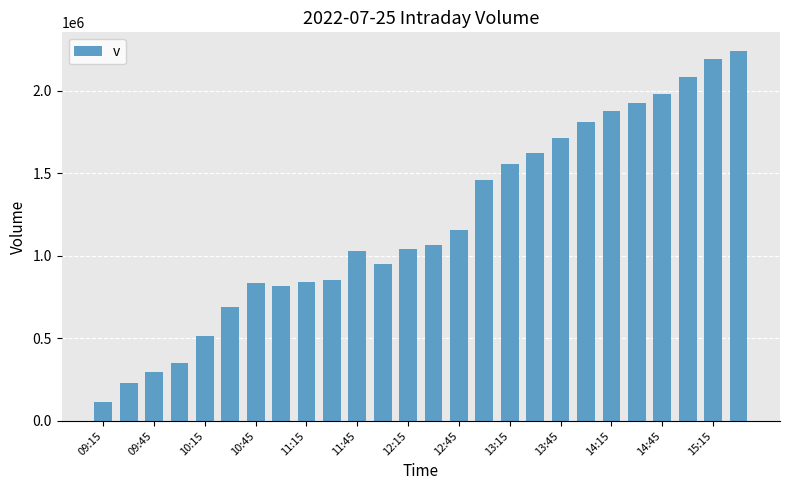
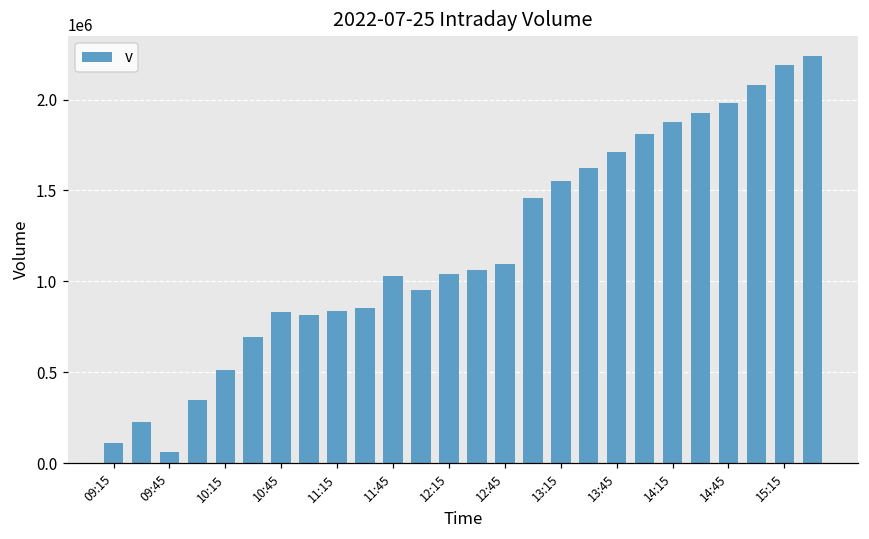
09:45: 290000 -> 60000
12:45: 1150000 -> 1100000
